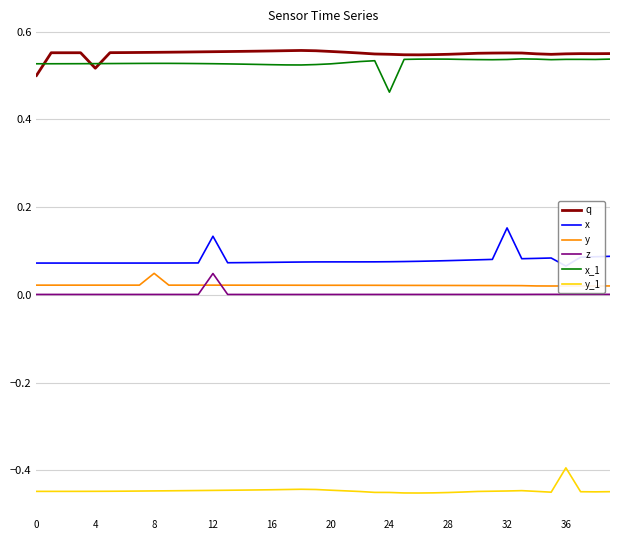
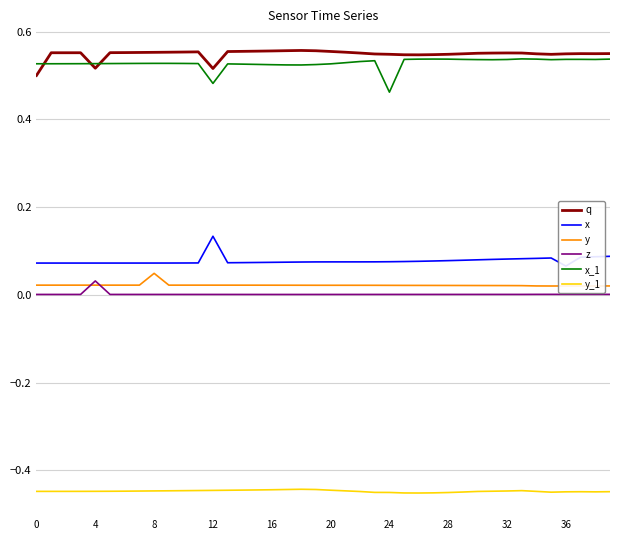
z, 4: 0.00 -> 0.03
q, 12: 0.55 -> 0.52
z, 12: 0.05 -> 0.00
x_1, 12: 0.53 -> 0.48
x, 32: 0.15 -> 0.08
y_1, 36: -0.39 -> -0.45
